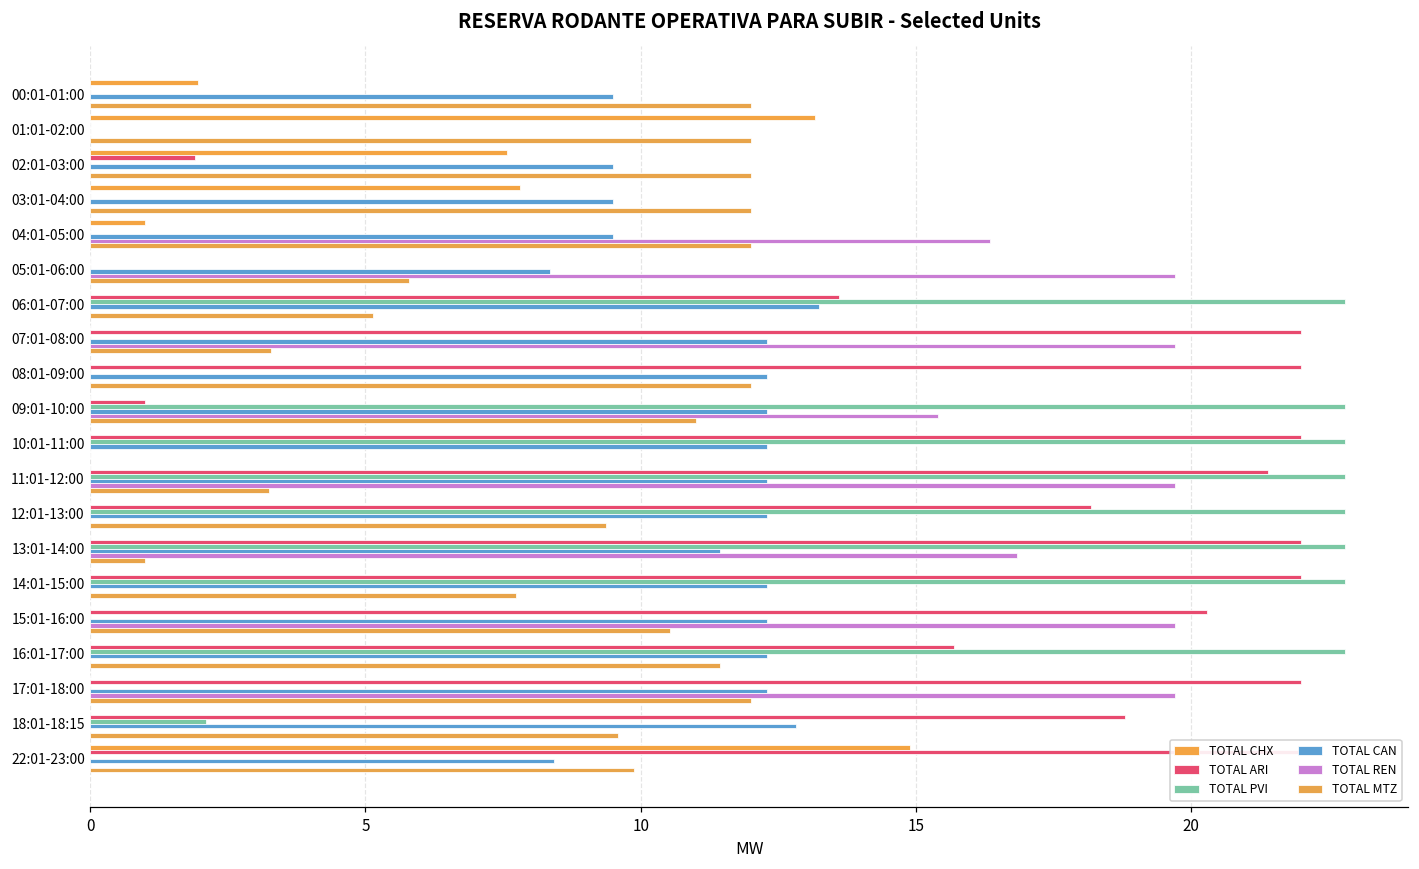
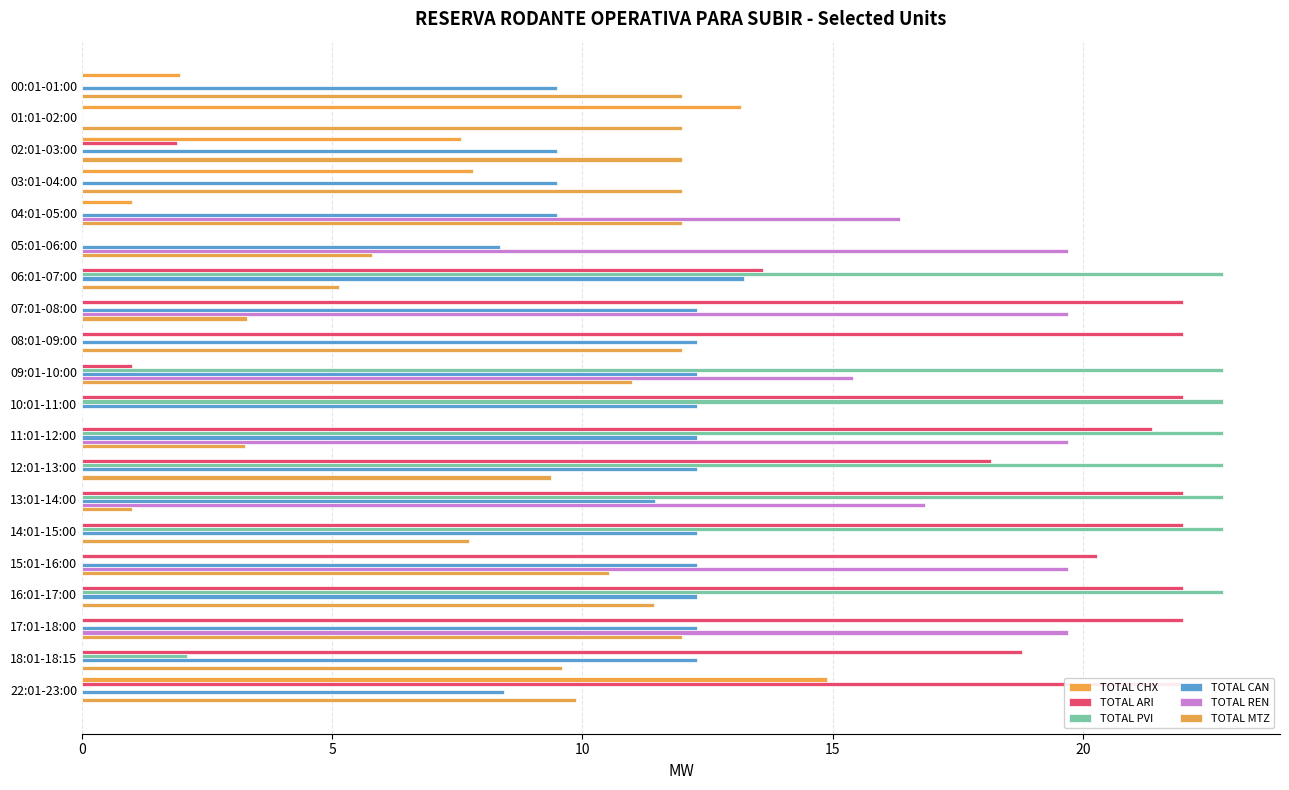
TOTAL ARI, 16:01-17:00: 15.7 -> 22.0
TOTAL CAN, 18:01-18:15: 12.8 -> 12.3
